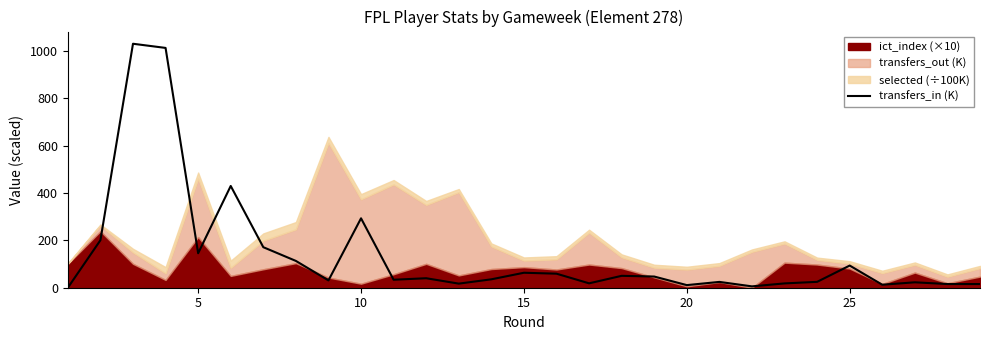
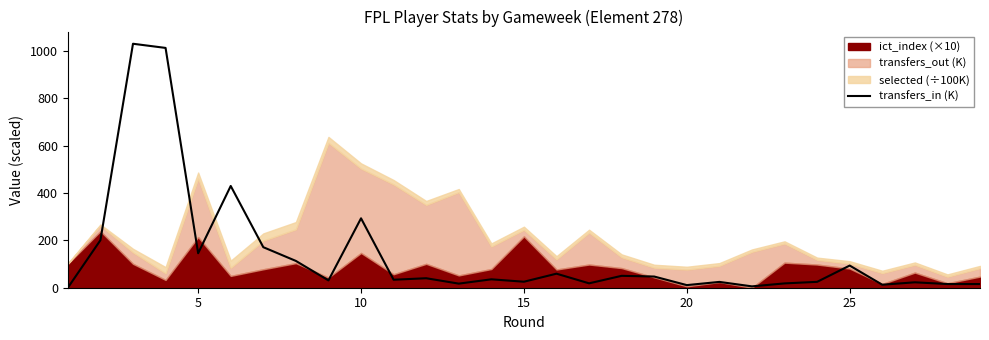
ict_index (×10), 10: 20 -> 150
transfers_in (K), 15: 60 -> 30
ict_index (×10), 15: 90 -> 220
